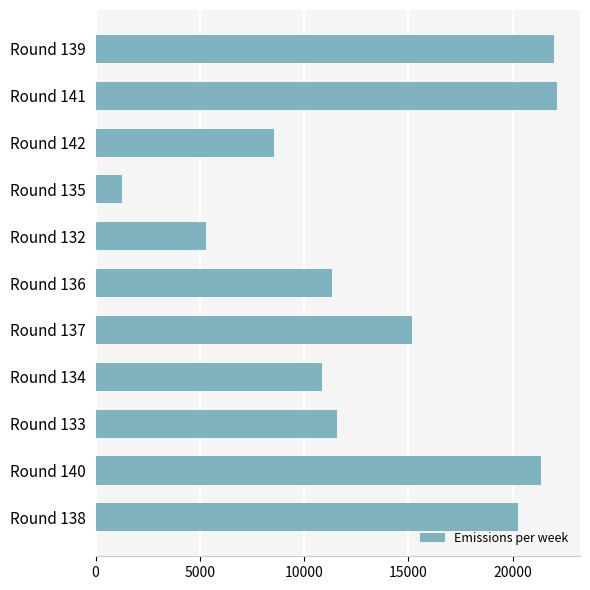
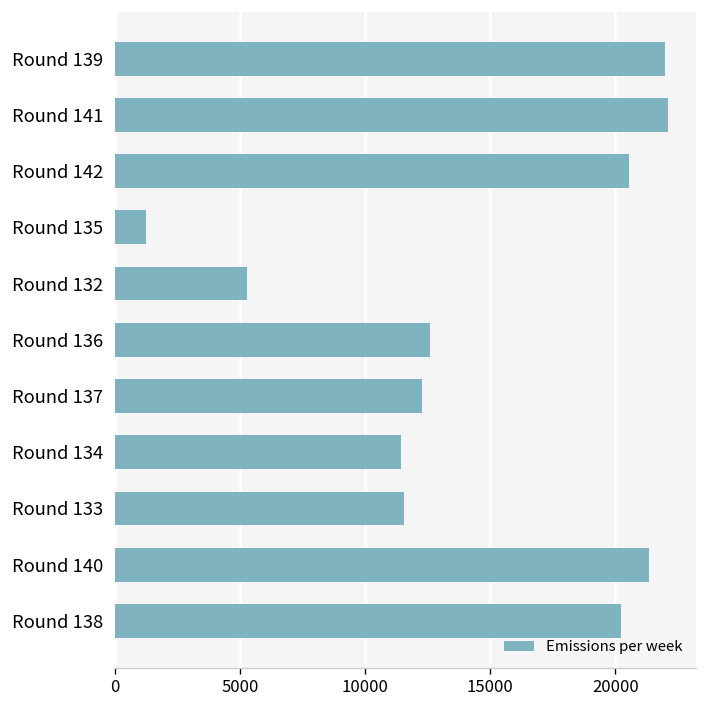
Round 142: 8500 -> 20500
Round 136: 11300 -> 12600
Round 137: 15200 -> 12300
Round 134: 10800 -> 11400
